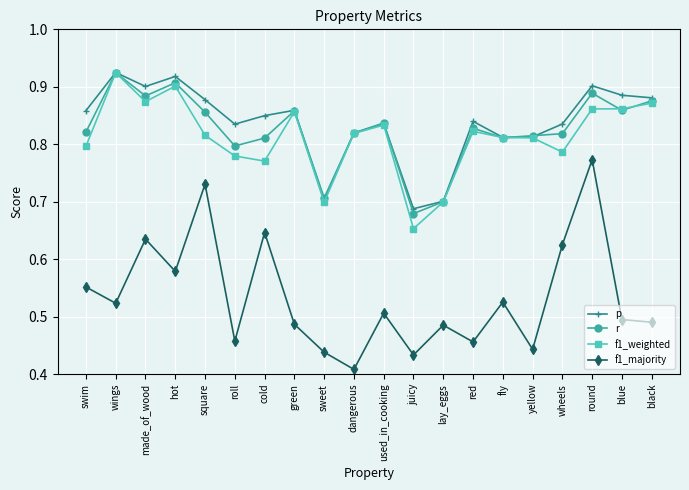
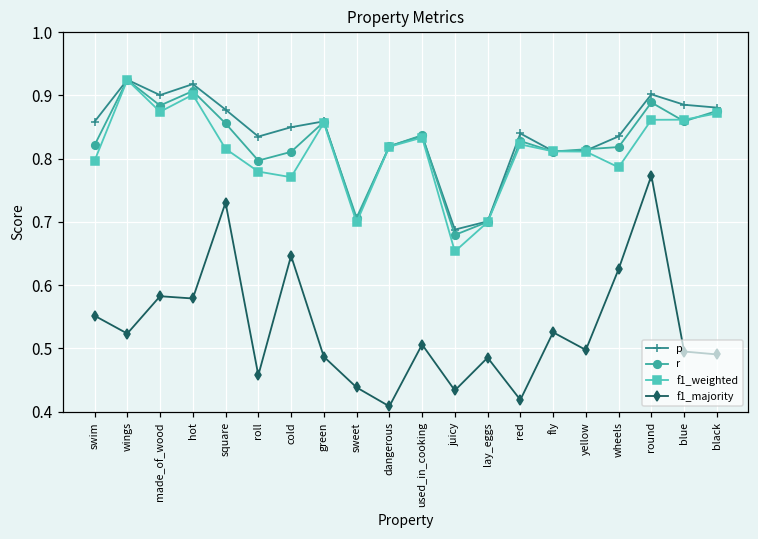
f1_majority, made_of_wood: 0.63 -> 0.58
f1_majority, red: 0.46 -> 0.42
f1_majority, yellow: 0.44 -> 0.50
